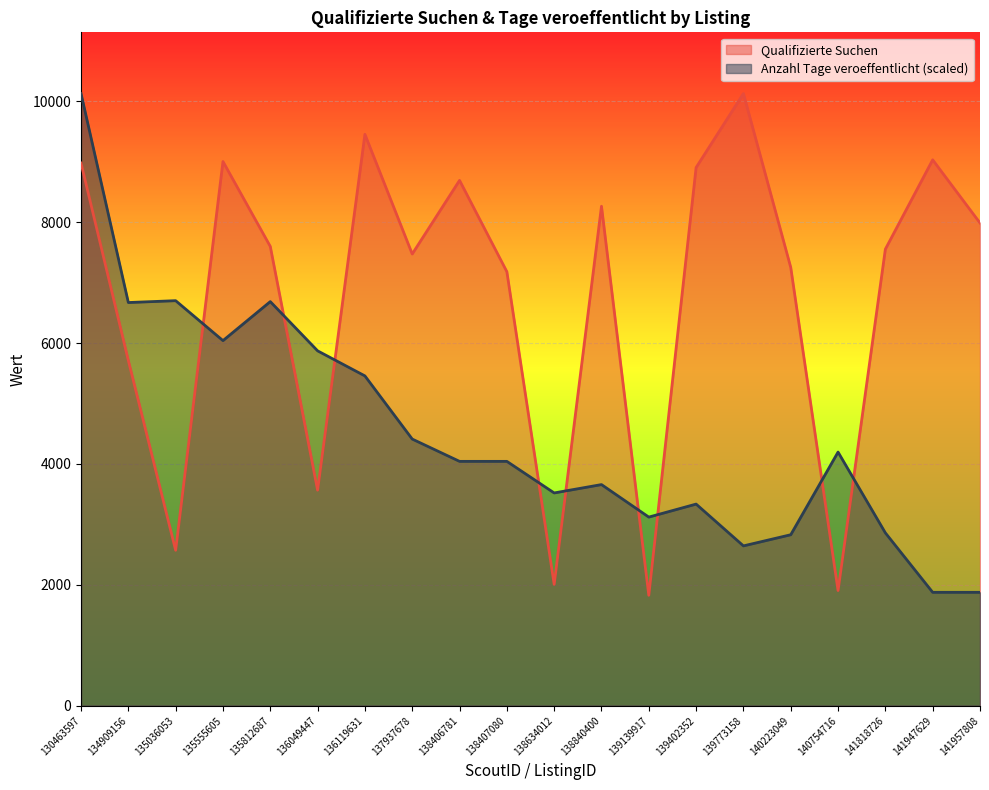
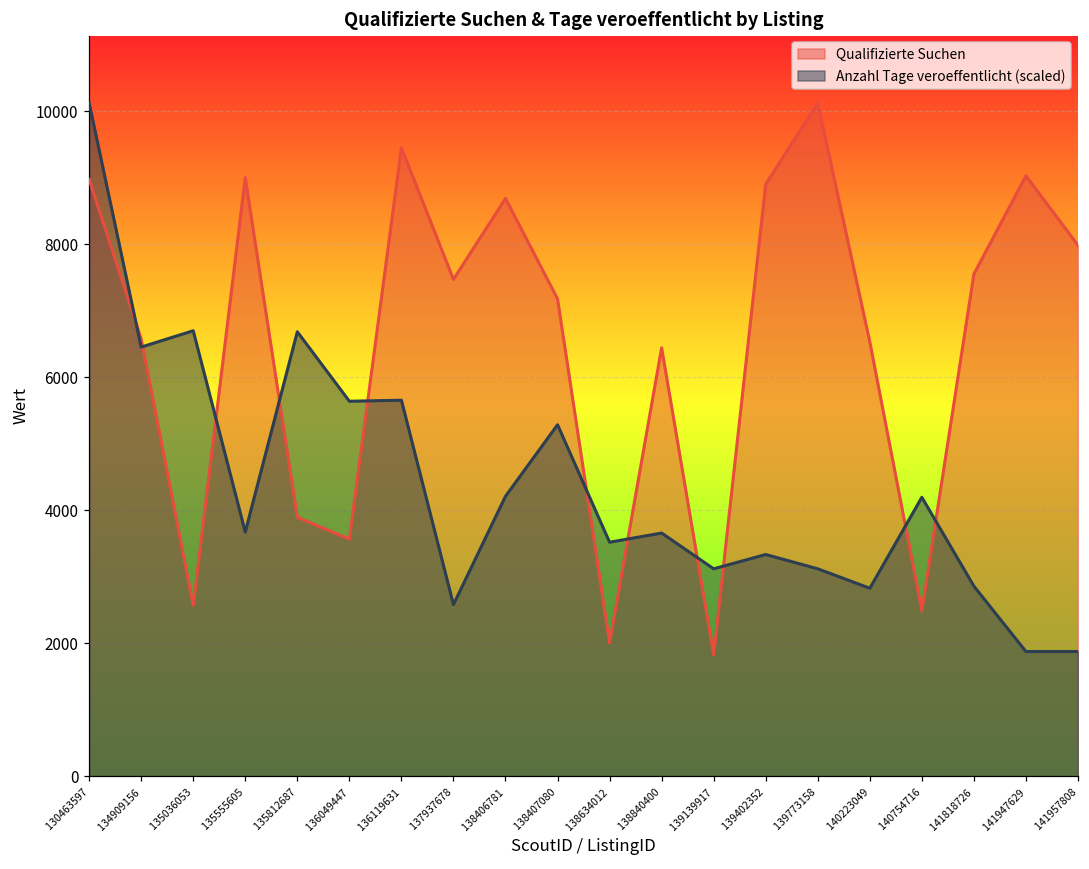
Qualifizierte Suchen, 134909156: 5700 -> 6600
Anzahl Tage veroeffentlicht (scaled), 134909156: 6700 -> 6500
Anzahl Tage veroeffentlicht (scaled), 135555605: 6000 -> 3700
Qualifizierte Suchen, 135812687: 7600 -> 3900
Anzahl Tage veroeffentlicht (scaled), 136049447: 5900 -> 5600
Anzahl Tage veroeffentlicht (scaled), 136119631: 5500 -> 5700
Anzahl Tage veroeffentlicht (scaled), 137937678: 4400 -> 2600
Anzahl Tage veroeffentlicht (scaled), 138406781: 4000 -> 4200
Anzahl Tage veroeffentlicht (scaled), 138407080: 4000 -> 5300
Qualifizierte Suchen, 138840400: 8300 -> 6400
Anzahl Tage veroeffentlicht (scaled), 139773158: 2600 -> 3100
Qualifizierte Suchen, 140223049: 7300 -> 6500
Qualifizierte Suchen, 140754716: 1900 -> 2500
